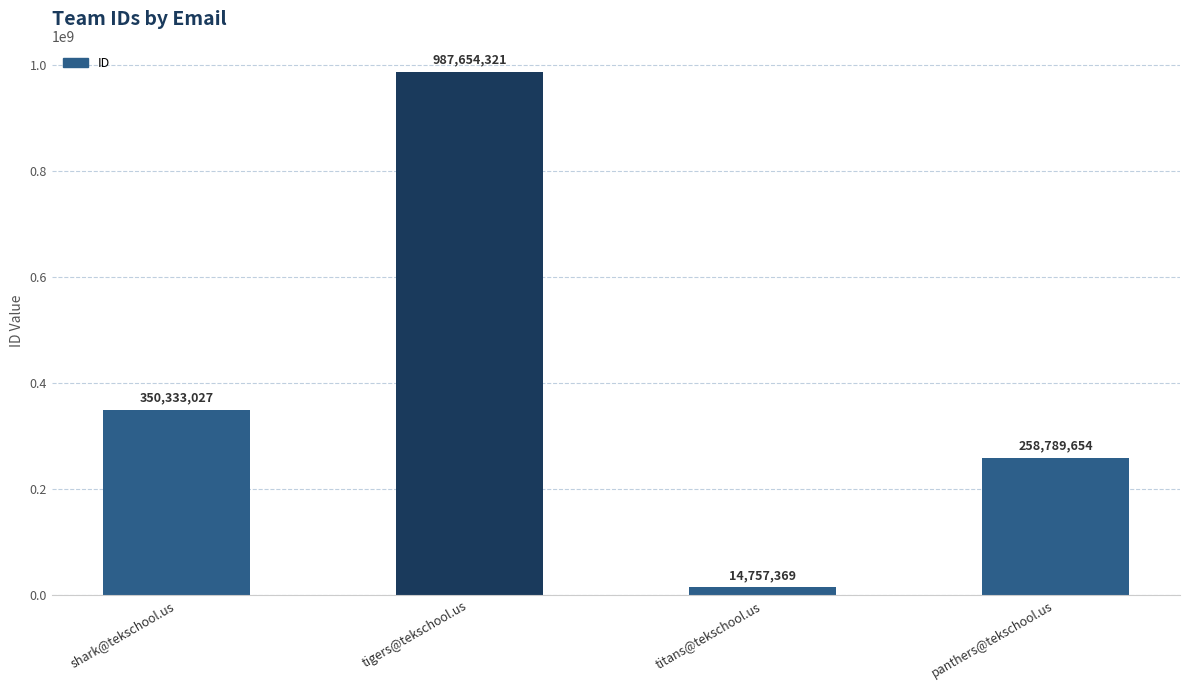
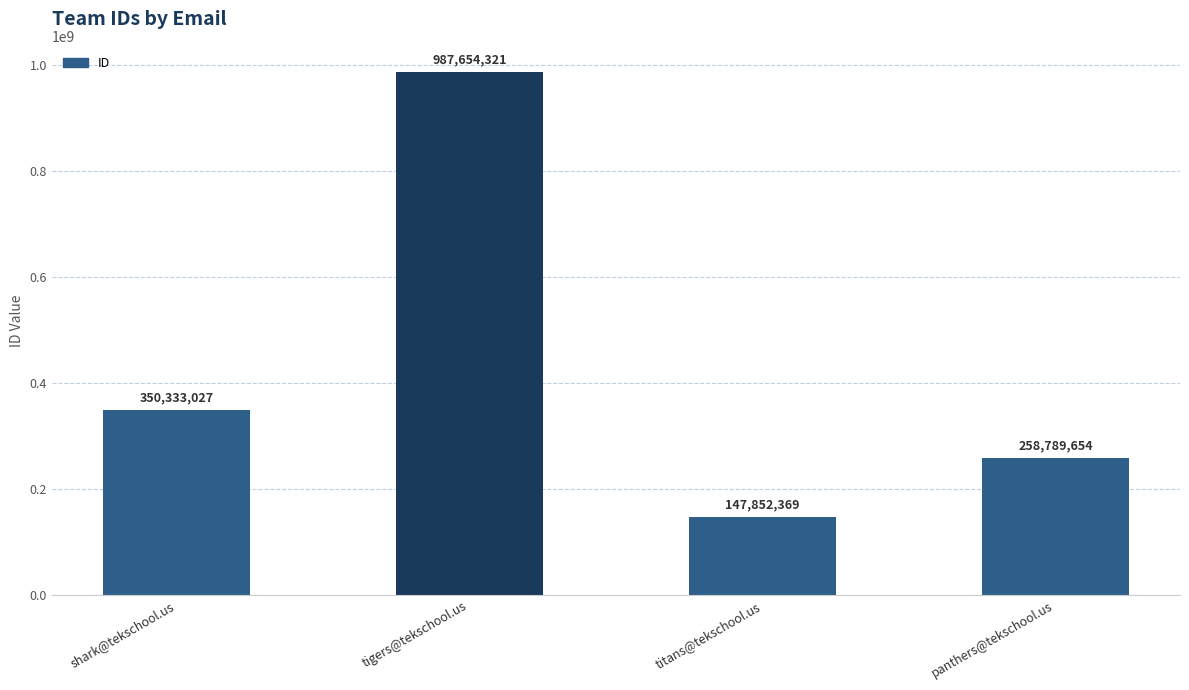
titans@tekschool.us: 14,757,369 -> 147,852,369
